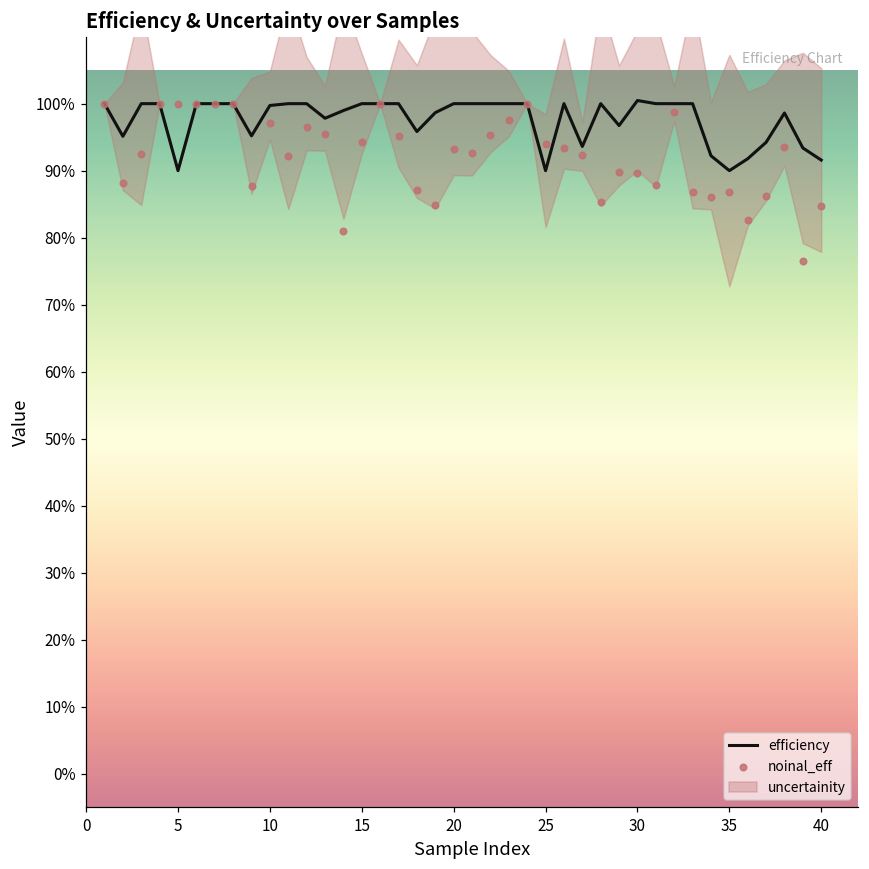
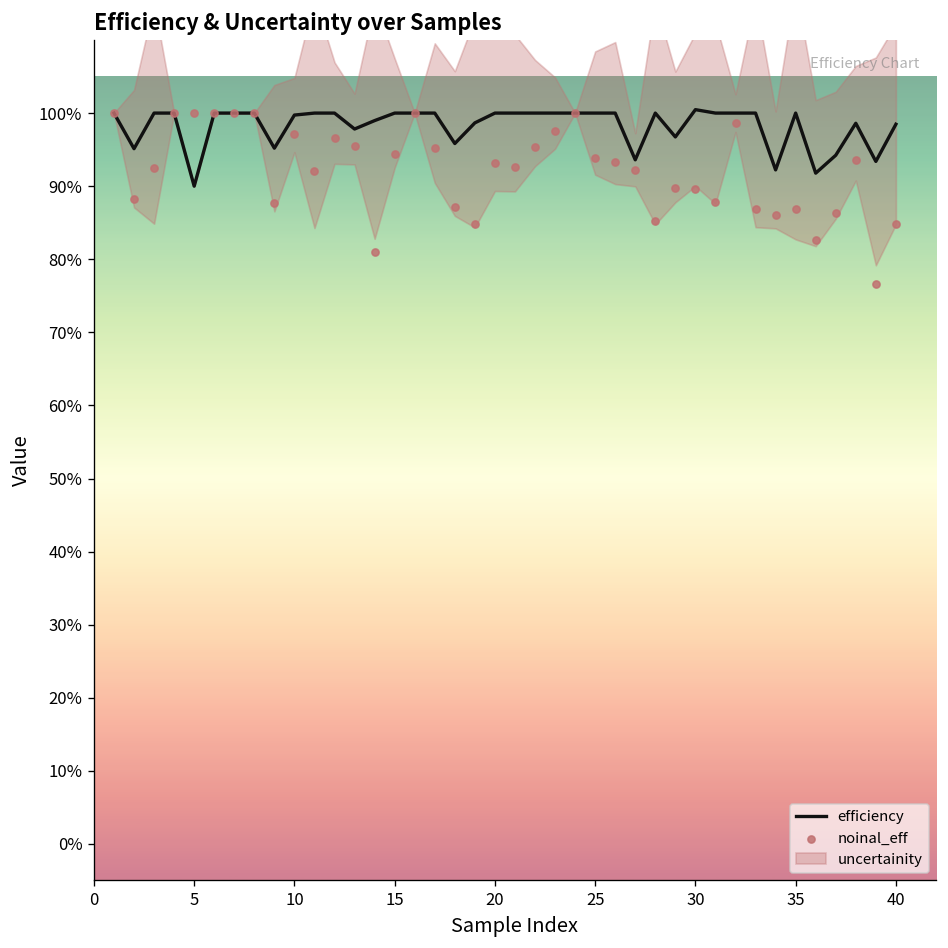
efficiency, 25: 90% -> 100%
efficiency, 35: 90% -> 100%
efficiency, 40: 92% -> 98%
